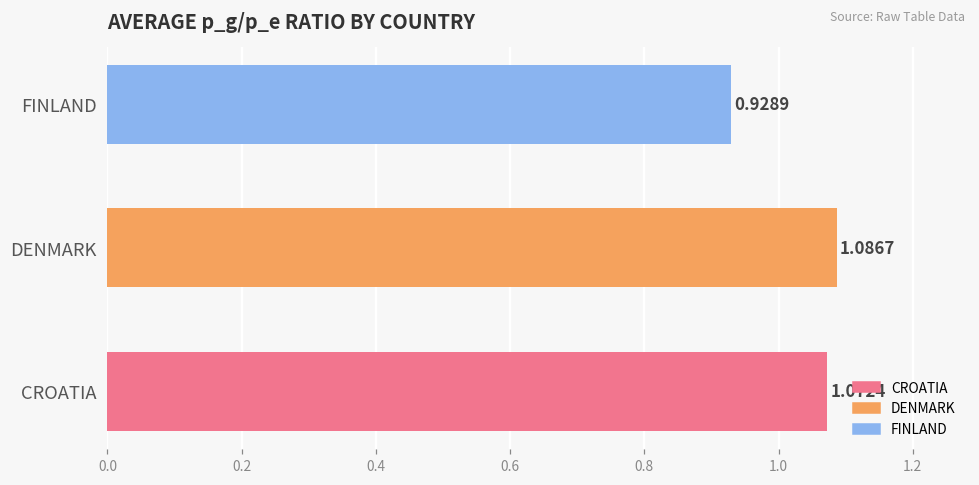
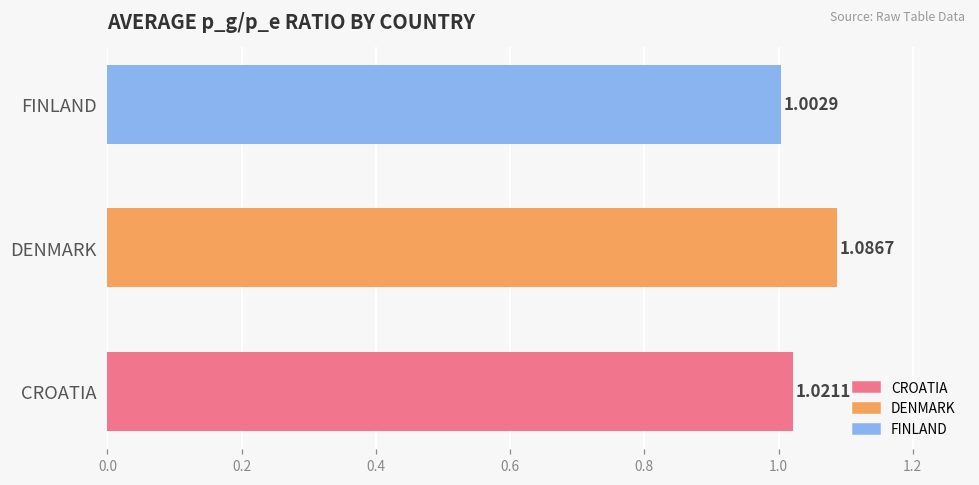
FINLAND: 0.9289 -> 1.0029
CROATIA: 1.0724 -> 1.0211
